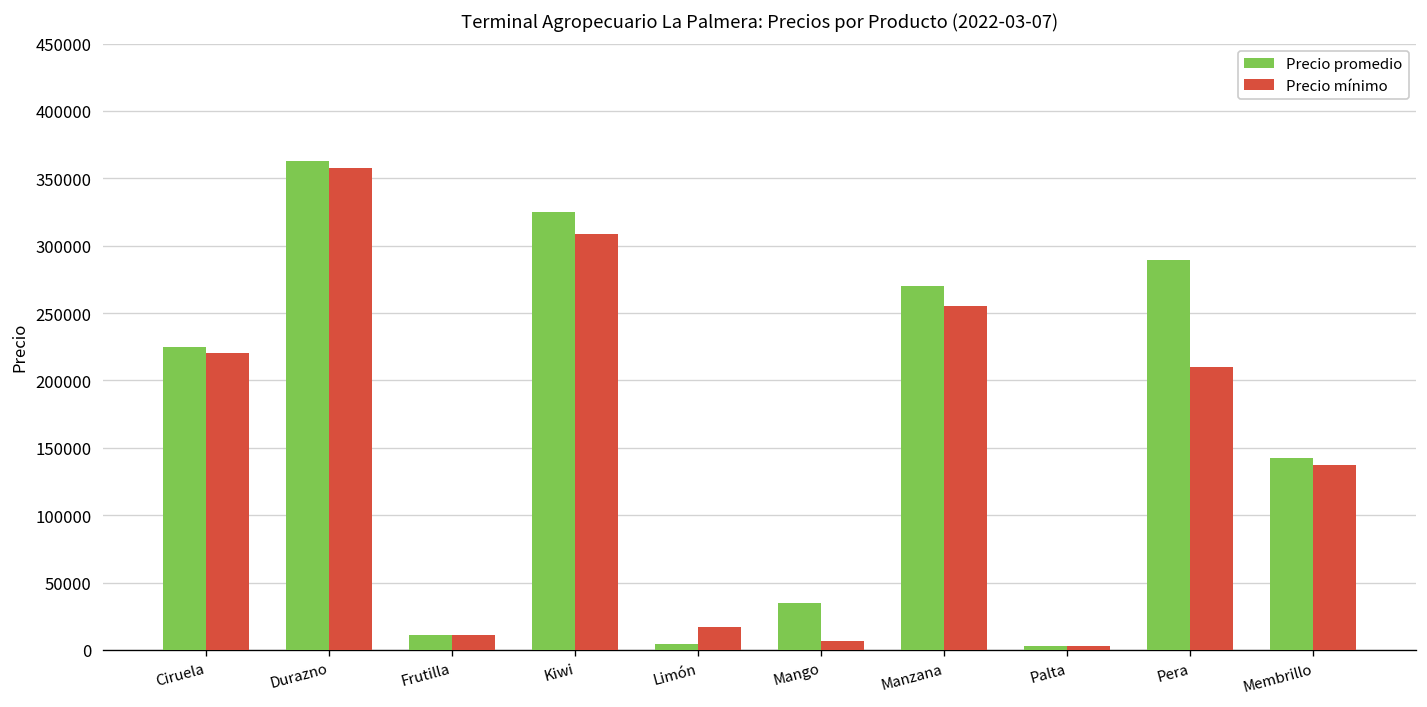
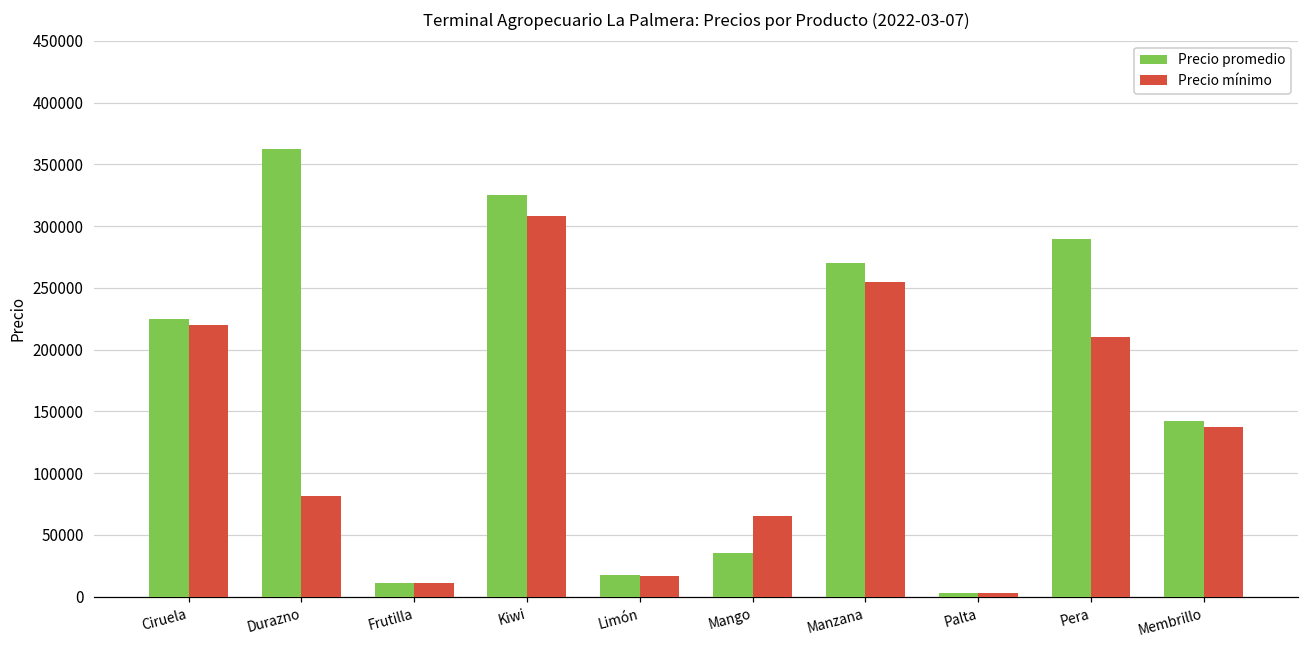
Precio mínimo, Durazno: 358000 -> 82000
Precio promedio, Limón: 5000 -> 18000
Precio mínimo, Mango: 7000 -> 65000
